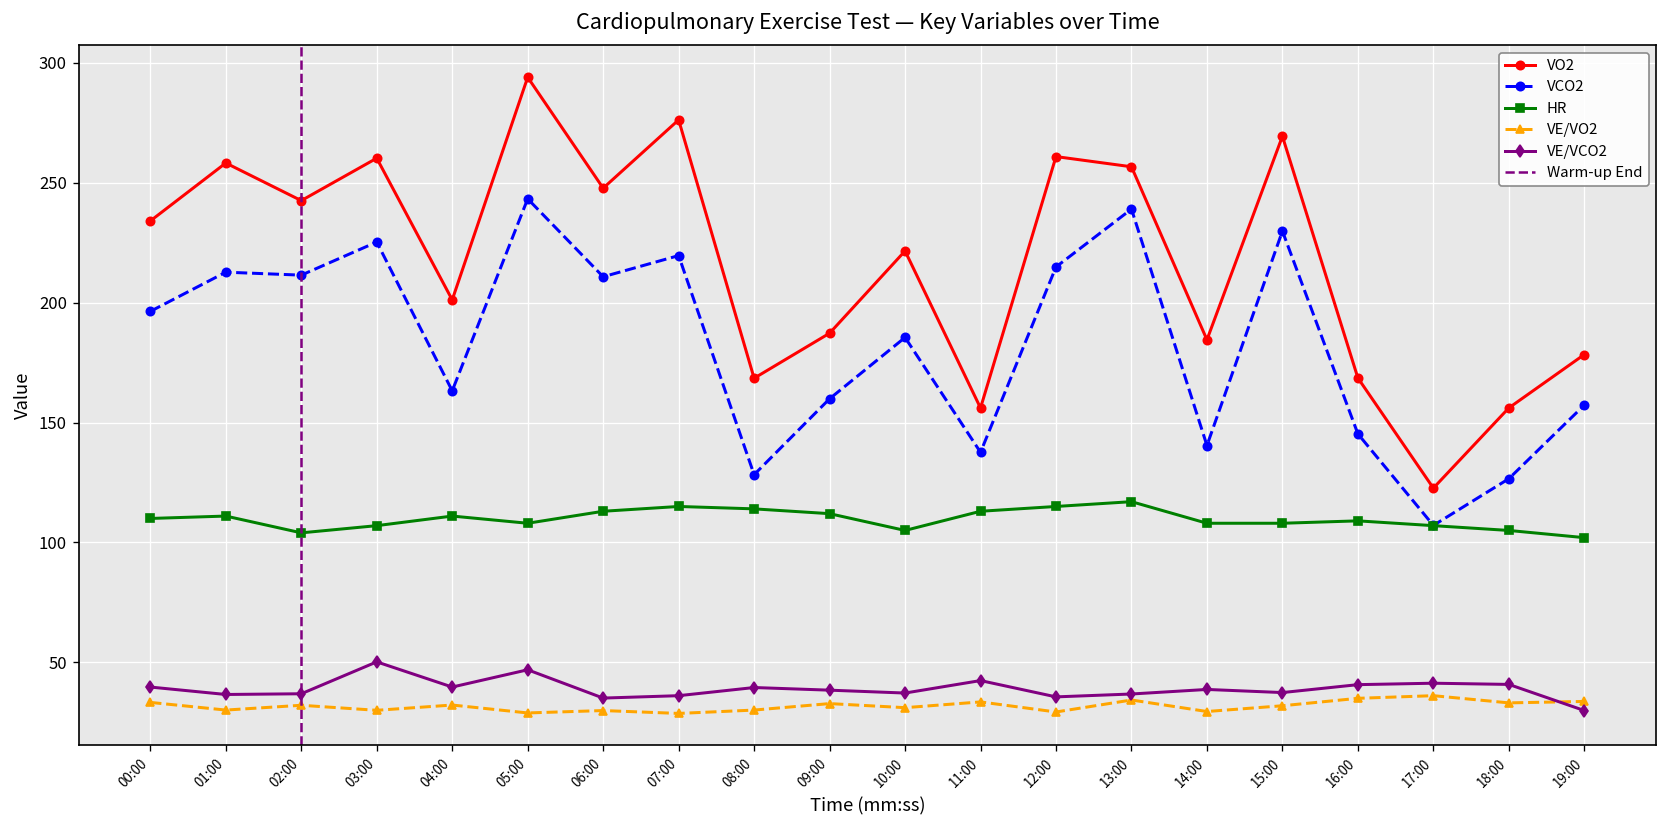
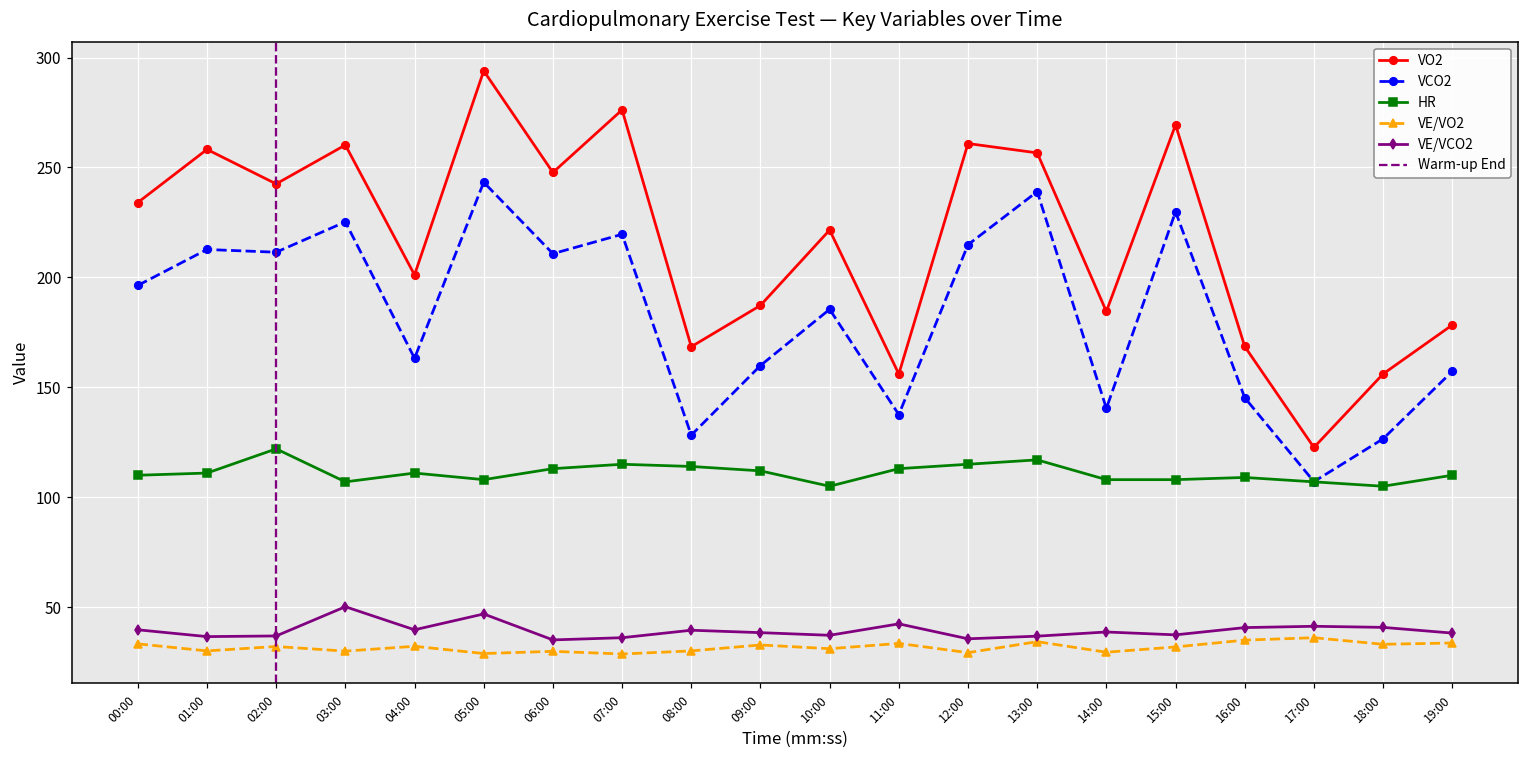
HR, 02:00: 104 -> 122
HR, 19:00: 102 -> 110
VE/VCO2, 19:00: 30 -> 38
